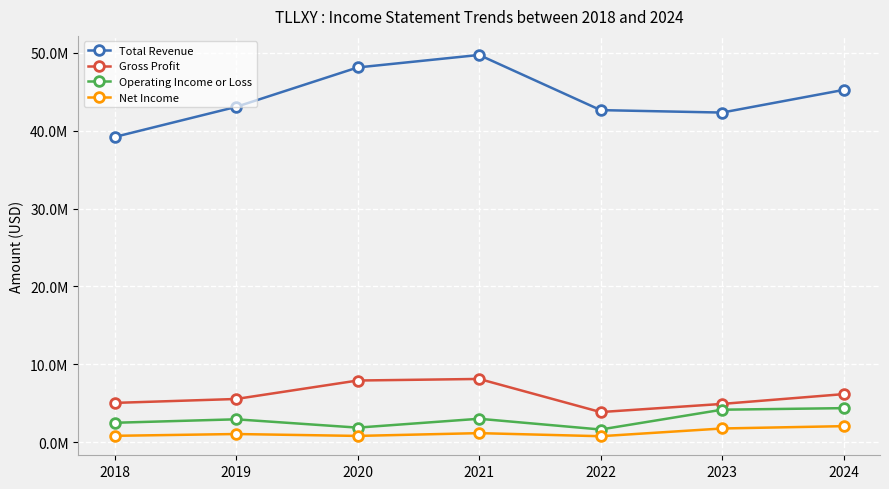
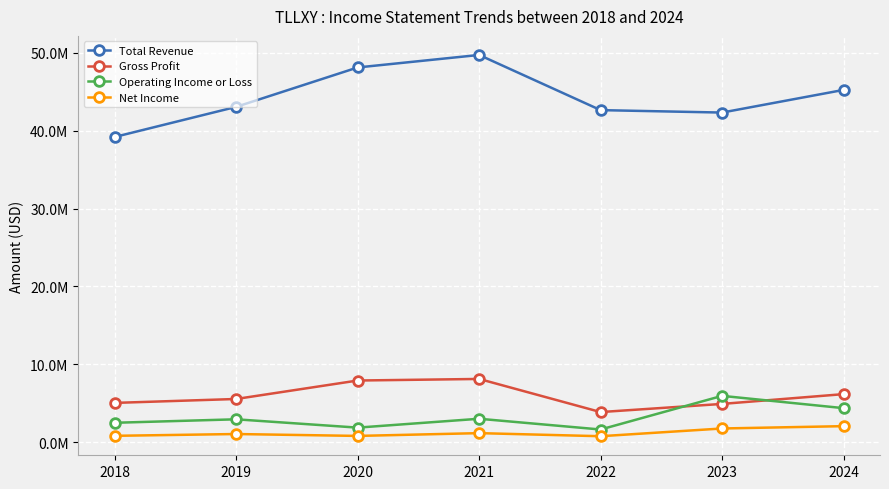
Operating Income or Loss, 2023: 4000000 -> 6000000
